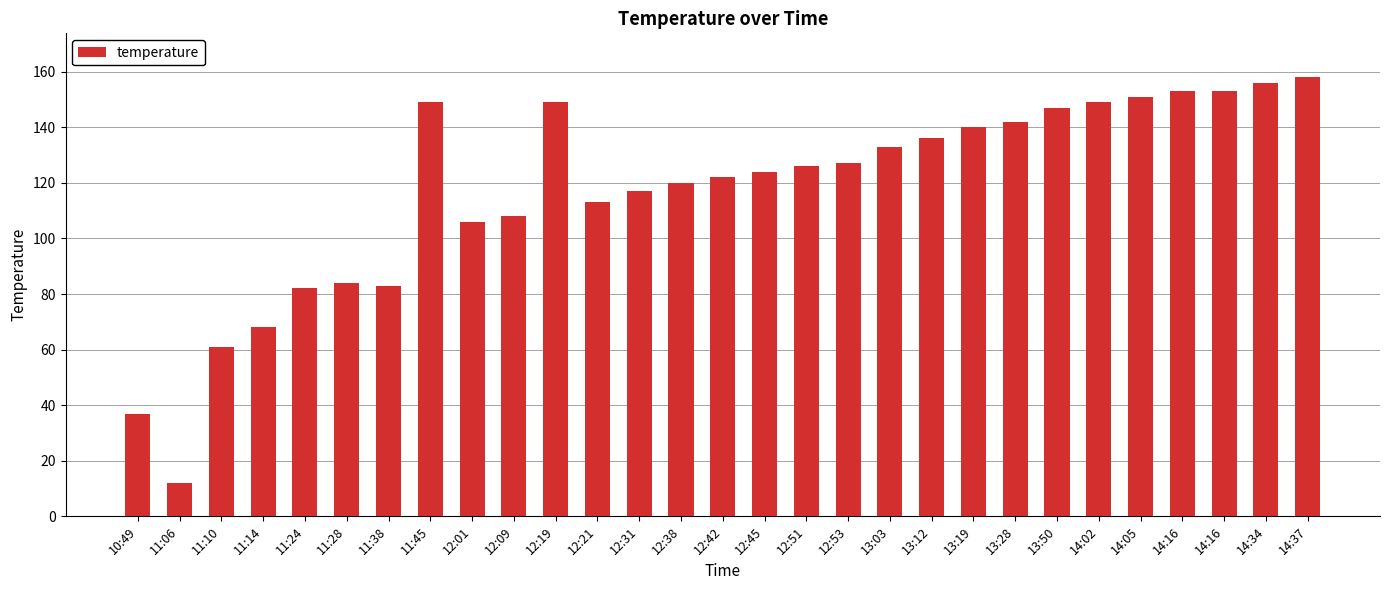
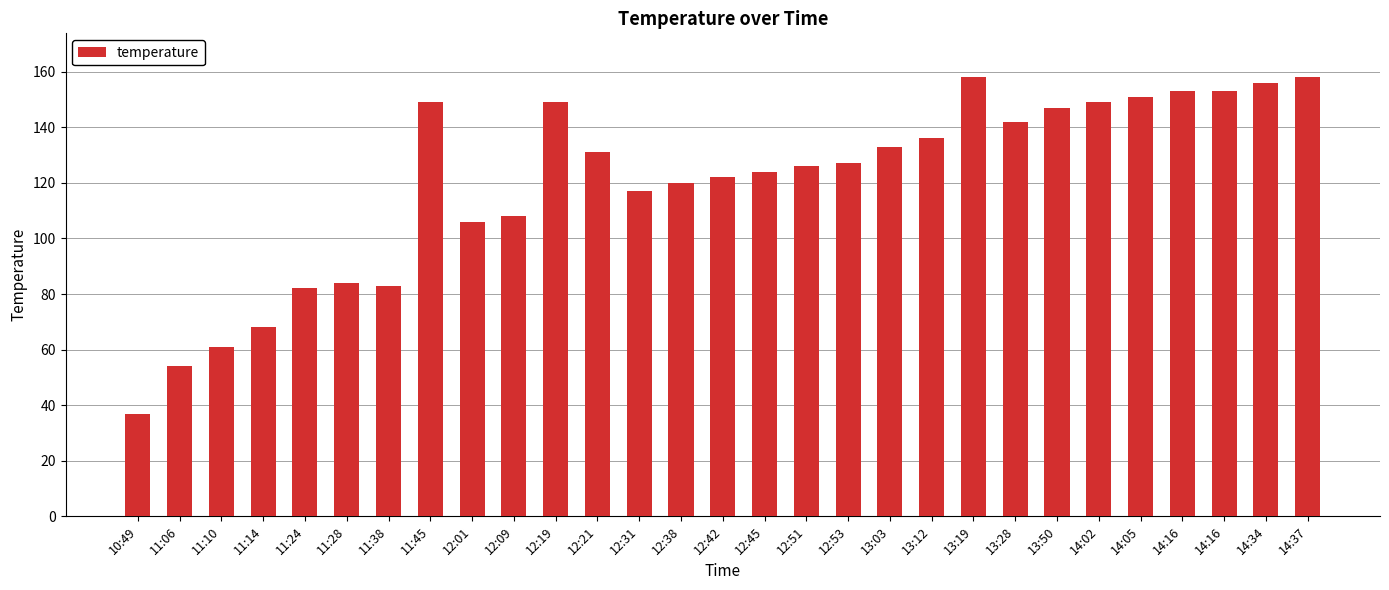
11:06: 12 -> 54
12:21: 113 -> 131
13:19: 140 -> 158
